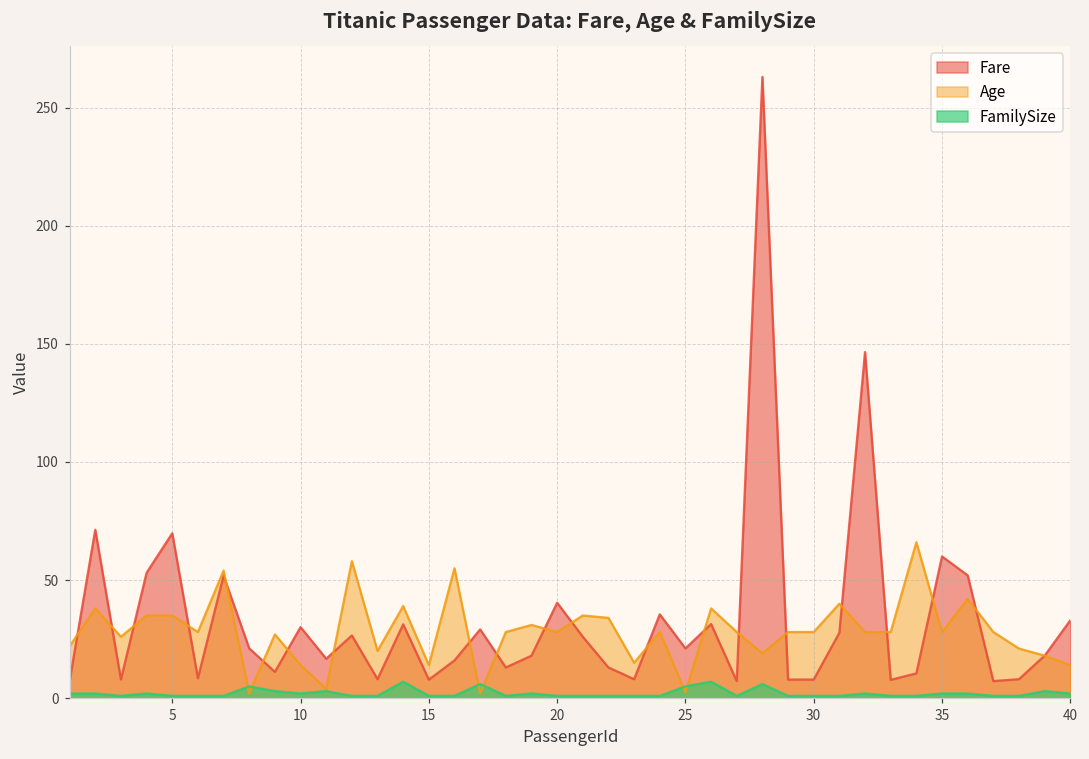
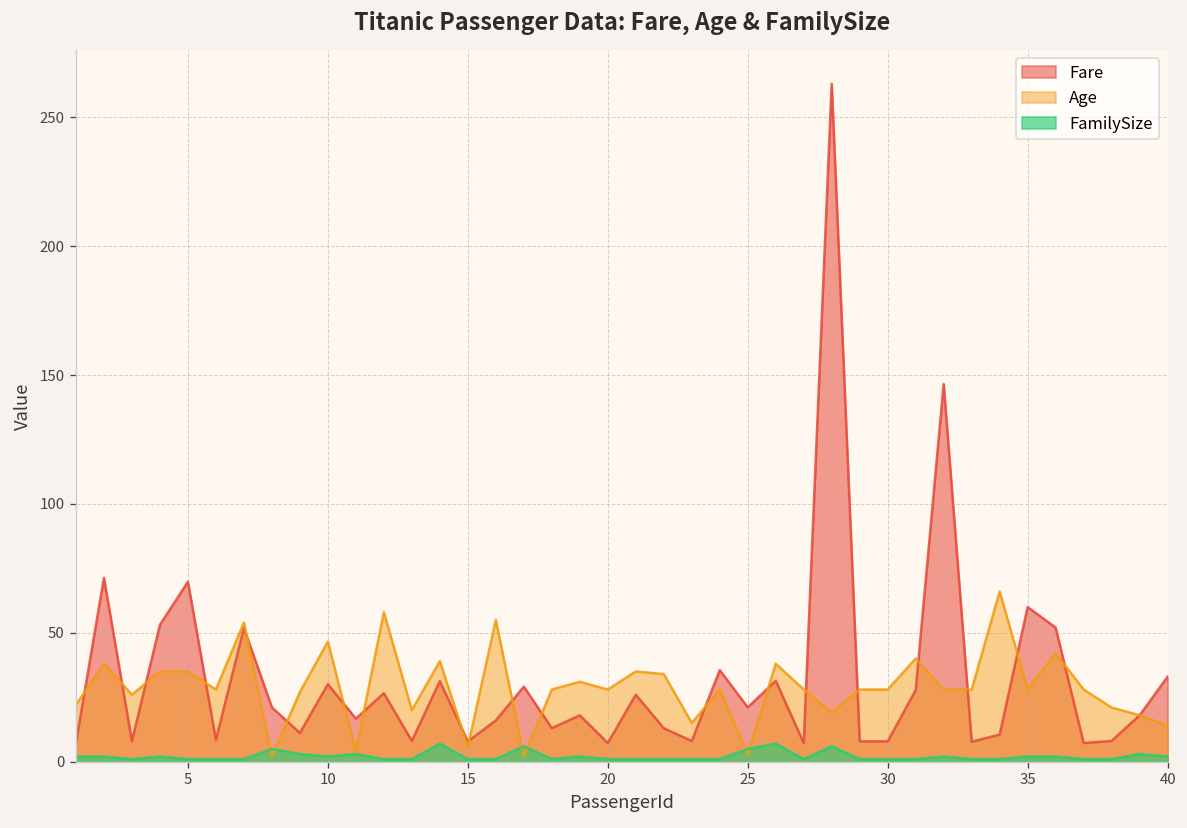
Age, 10: 14 -> 47
Age, 15: 14 -> 6
Fare, 20: 40 -> 7
